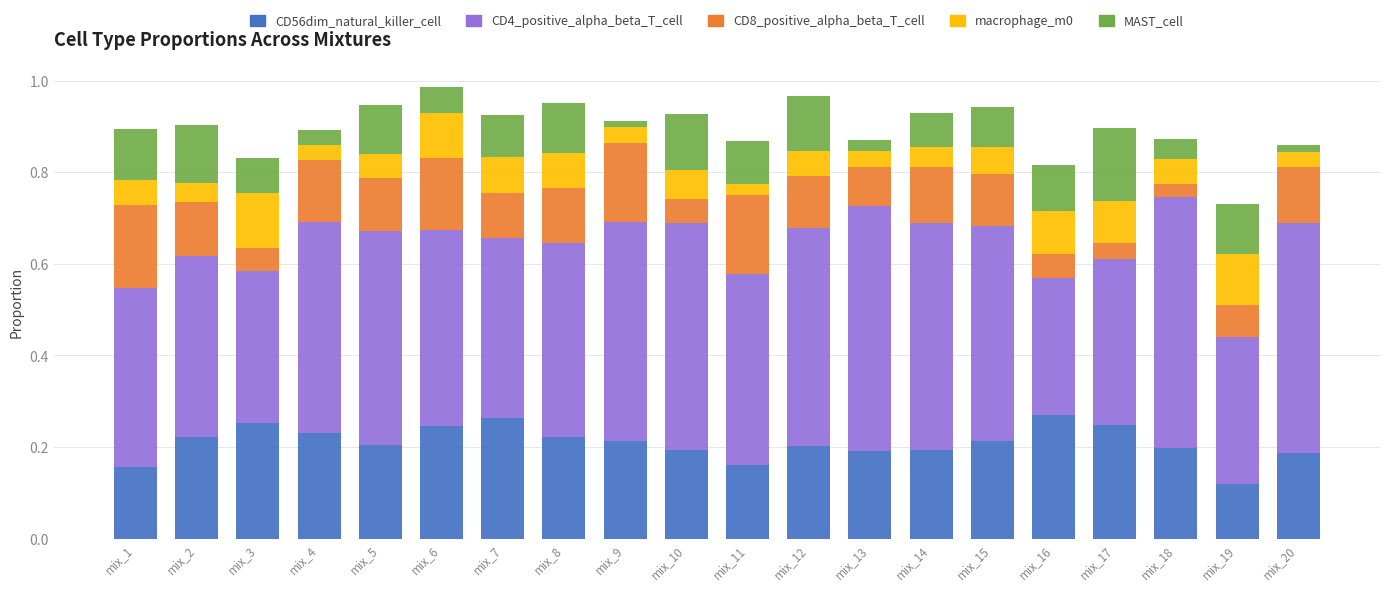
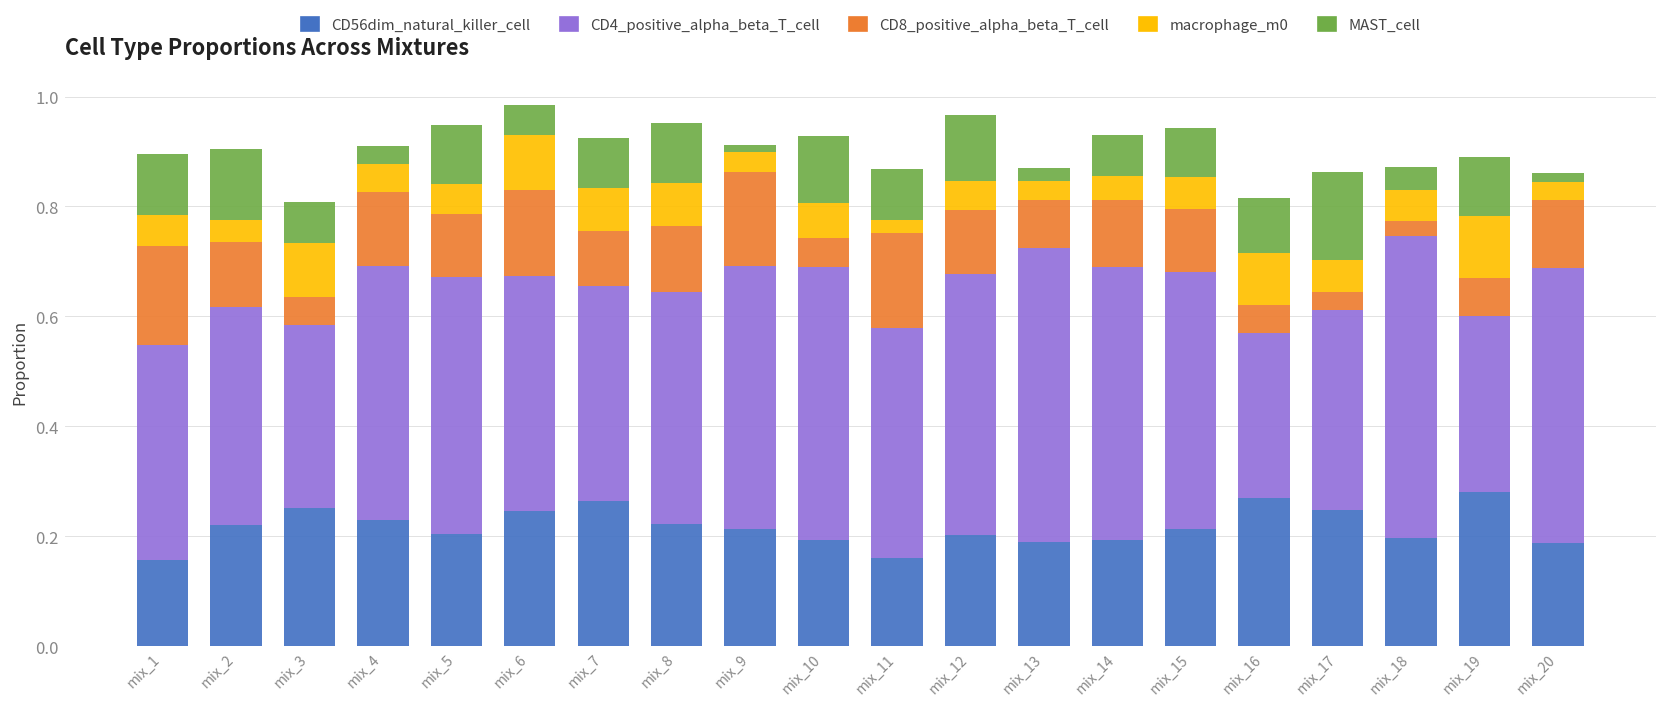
macrophage_m0, mix_3: 0.12 -> 0.10
macrophage_m0, mix_4: 0.03 -> 0.05
macrophage_m0, mix_17: 0.09 -> 0.06
CD56dim_natural_killer_cell, mix_19: 0.12 -> 0.28
